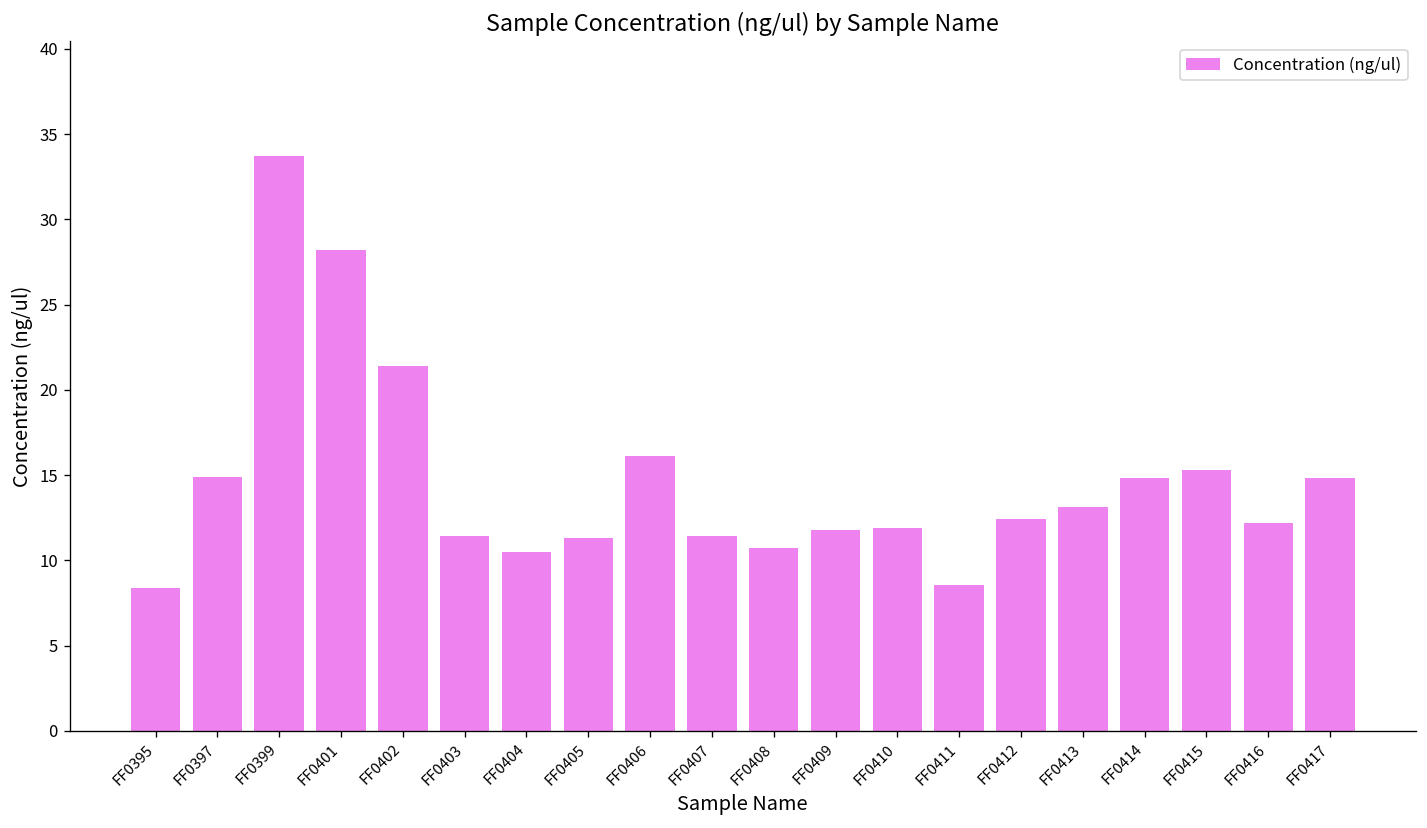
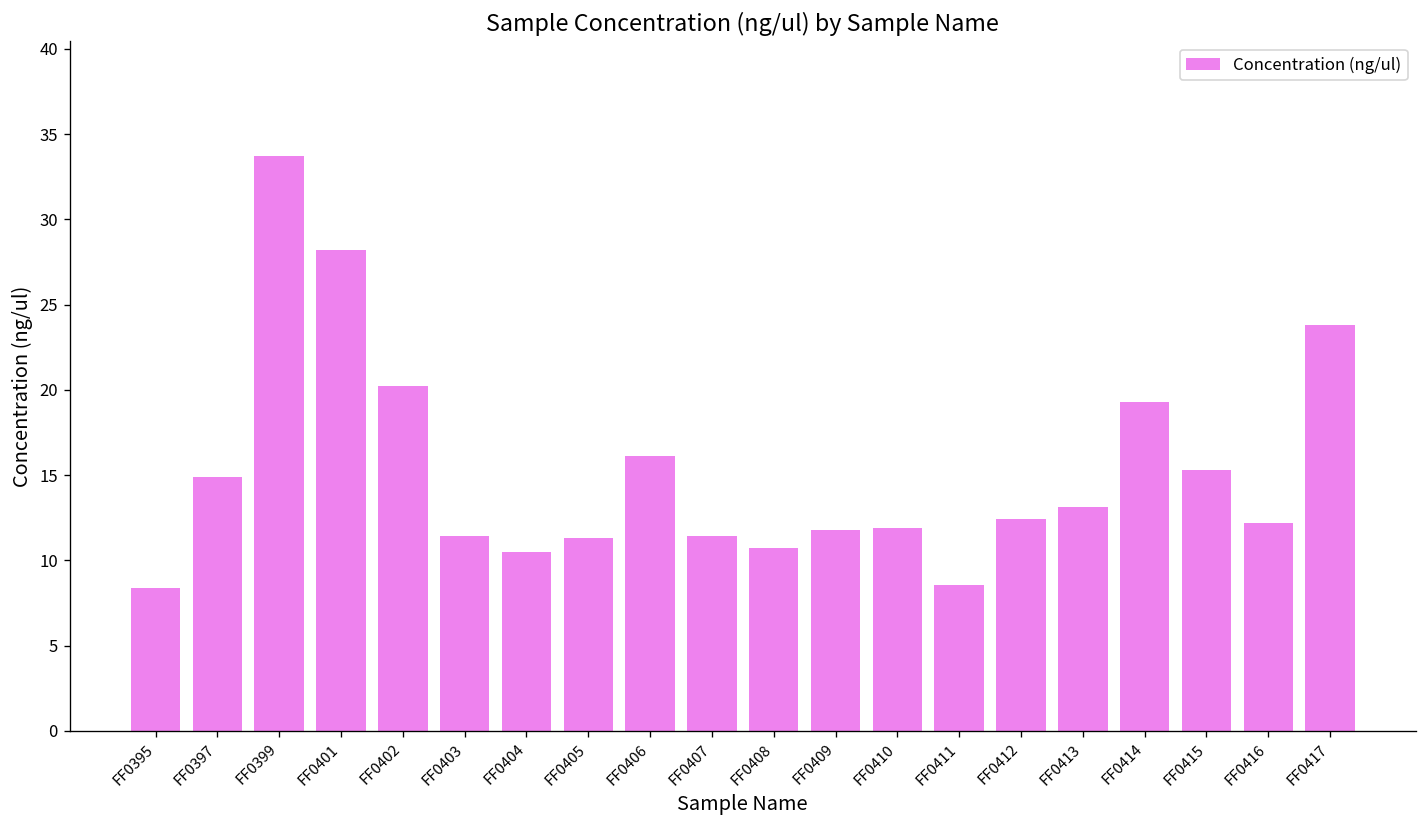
FF0402: 21.4 -> 20.2
FF0414: 14.8 -> 19.3
FF0417: 14.8 -> 23.8
